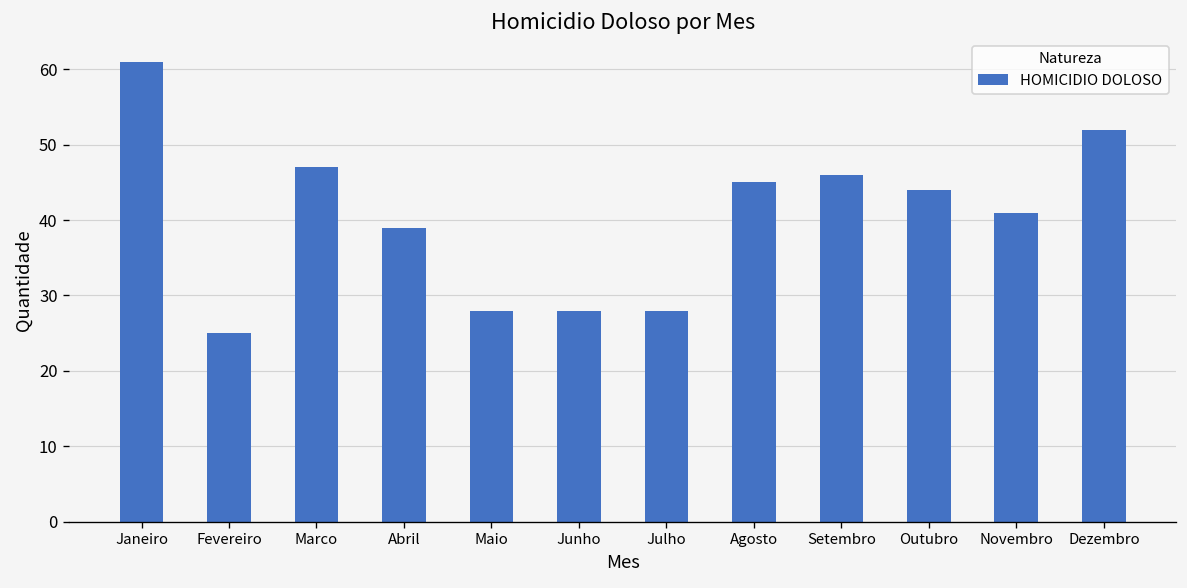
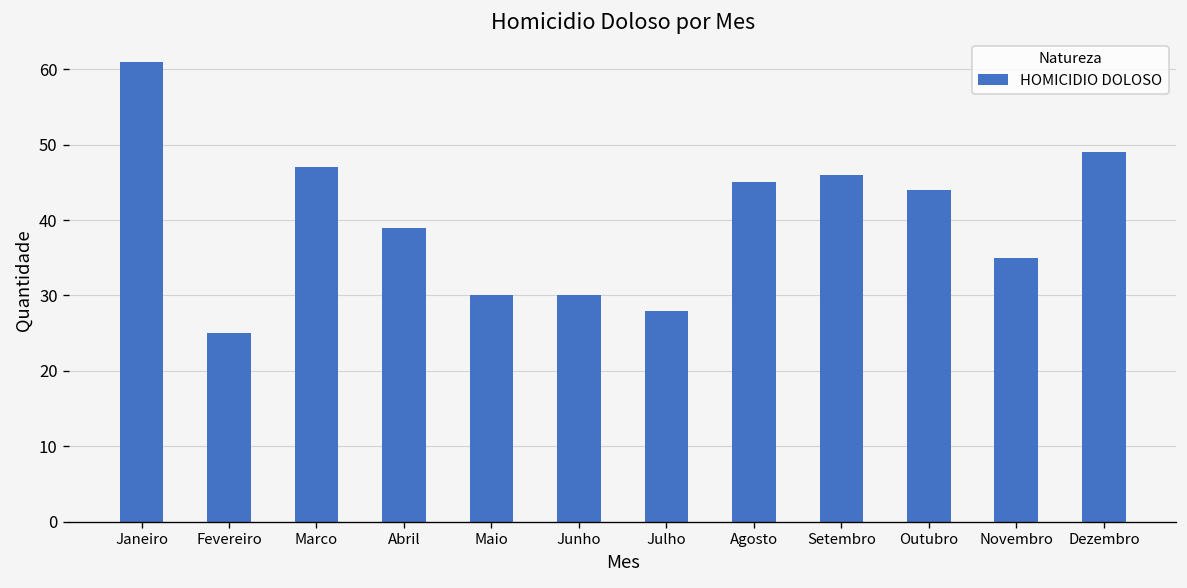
Maio: 28 -> 30
Junho: 28 -> 30
Novembro: 41 -> 35
Dezembro: 52 -> 49
